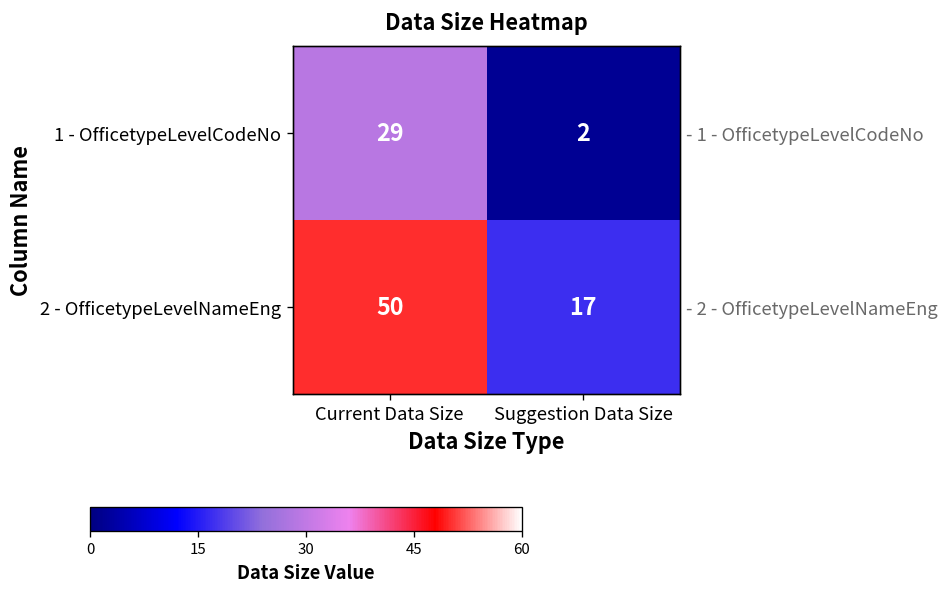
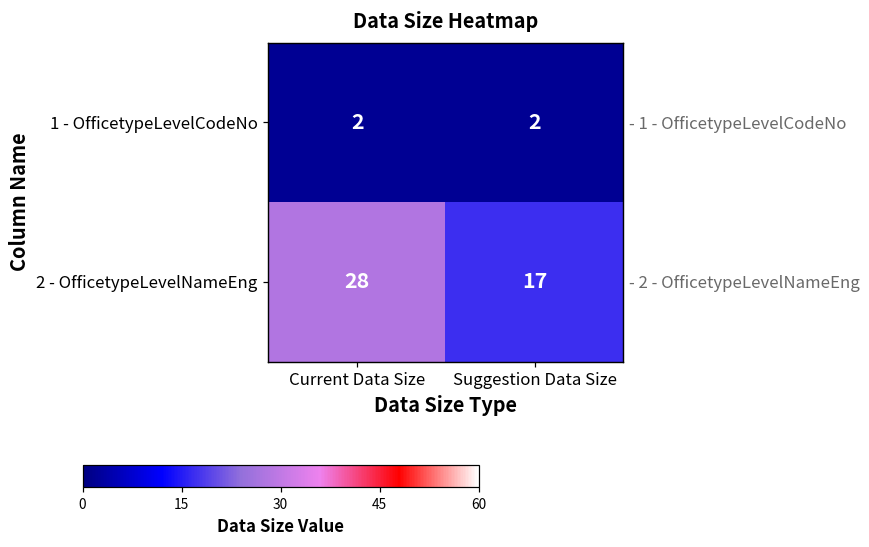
1 - OfficetypeLevelCodeNo, Current Data Size: 29 -> 2
2 - OfficetypeLevelNameEng, Current Data Size: 50 -> 28
